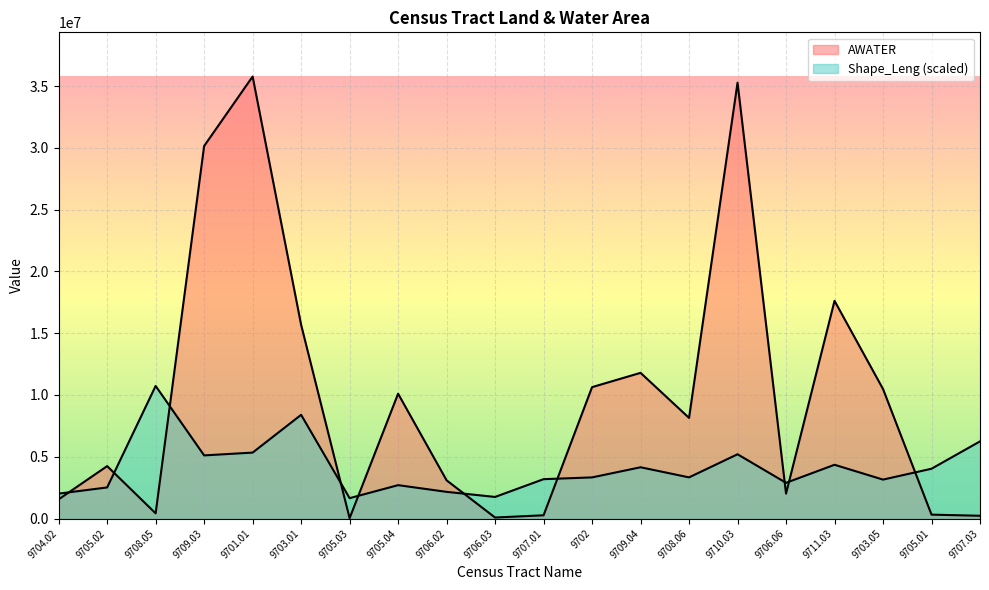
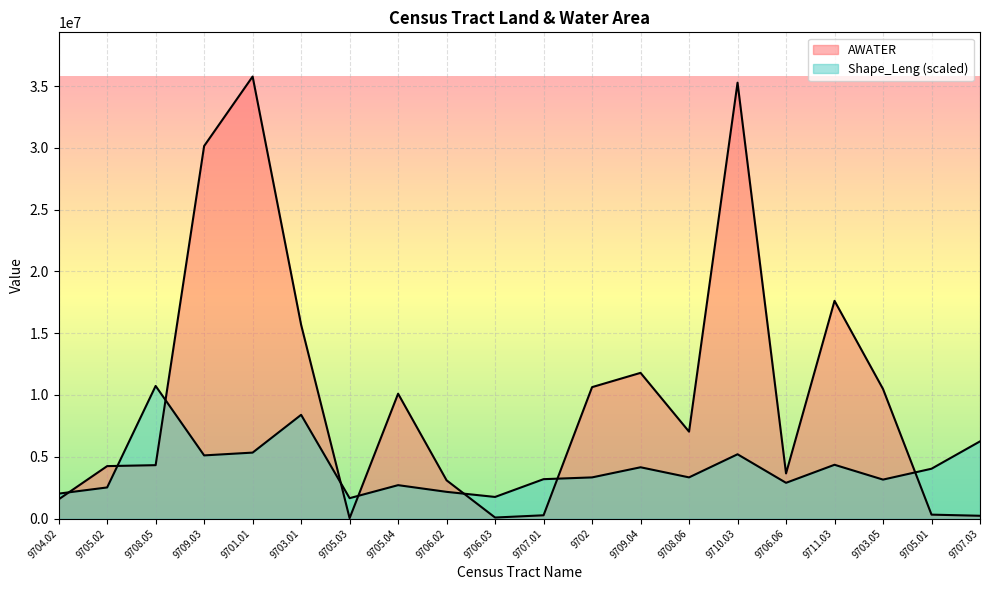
AWATER, 9708.05: 400000 -> 4300000
AWATER, 9708.06: 8100000 -> 7000000
AWATER, 9706.06: 2000000 -> 3700000
